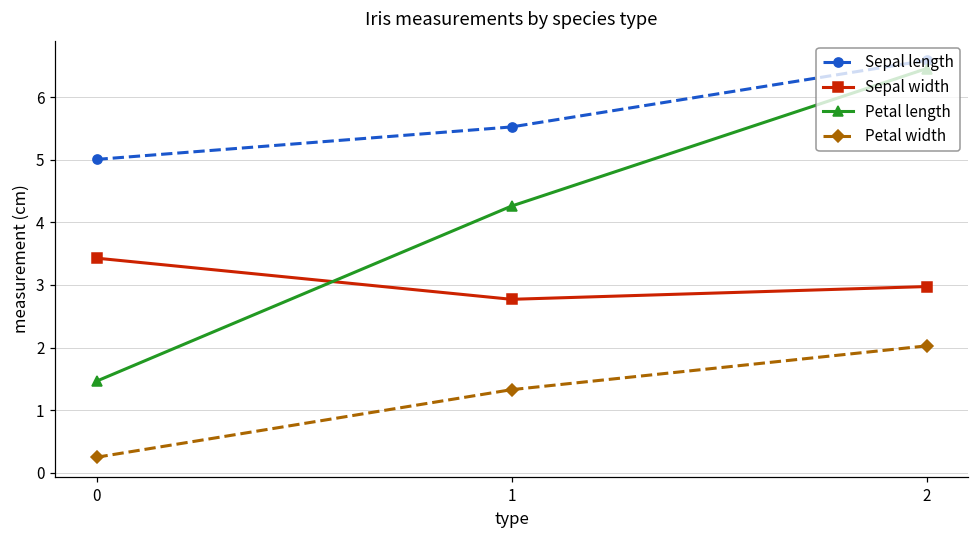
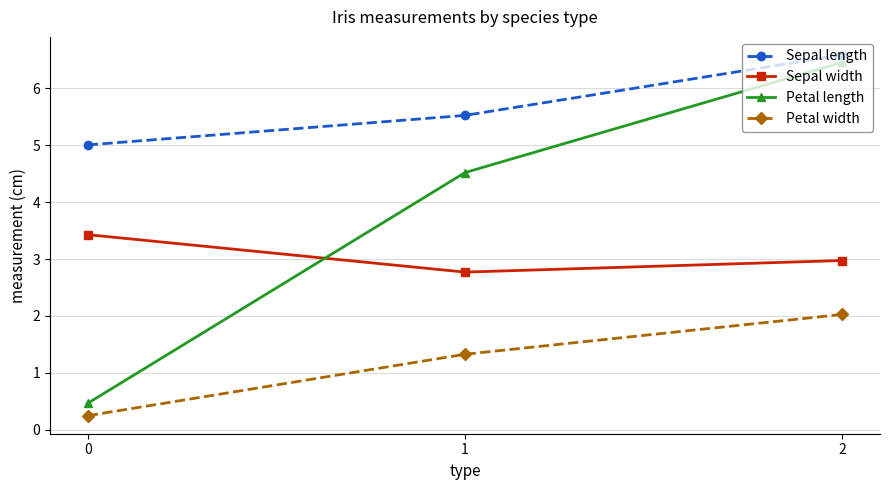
Petal length, 0: 1.5 -> 0.5
Petal length, 1: 4.3 -> 4.5
